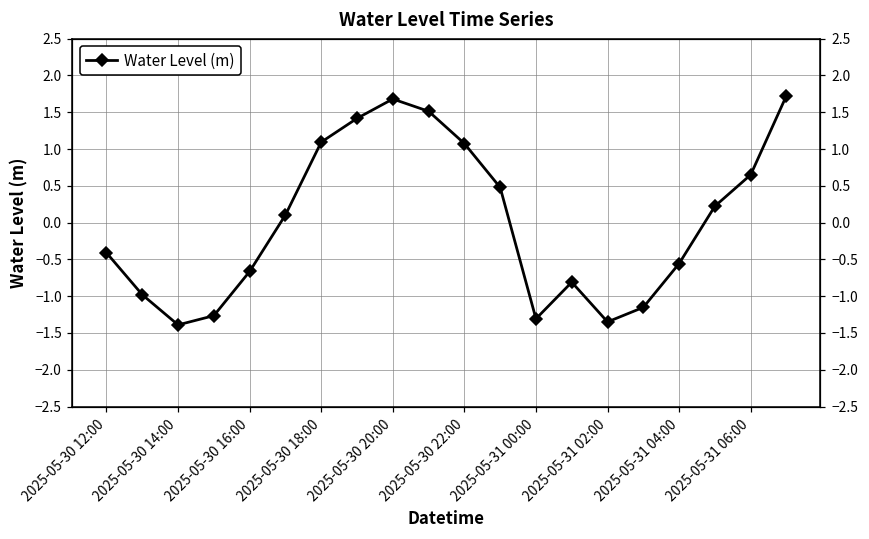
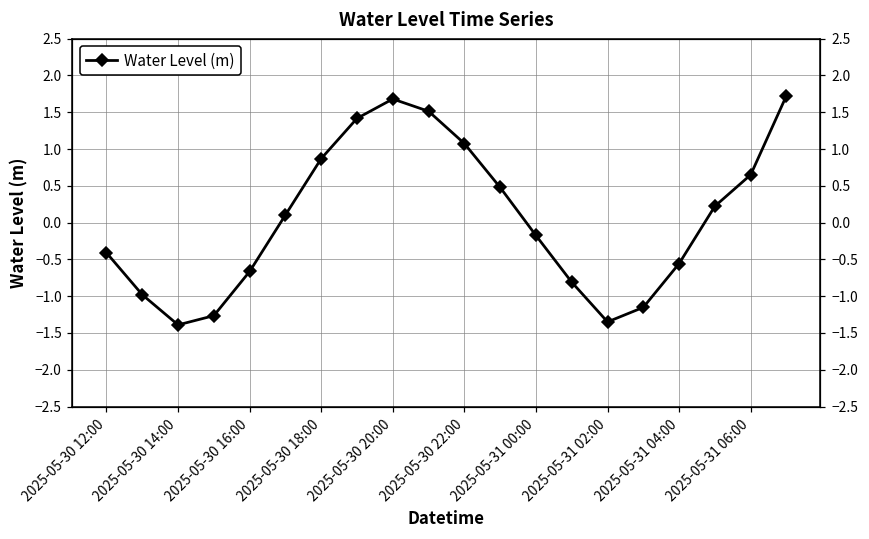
2025-05-30 18:00: 1.1 -> 0.9
2025-05-31 00:00: -1.3 -> -0.2
